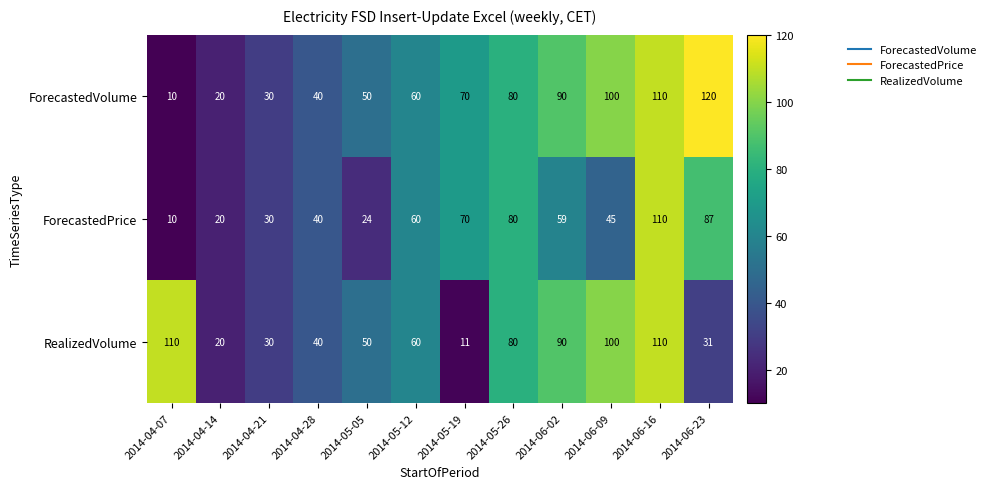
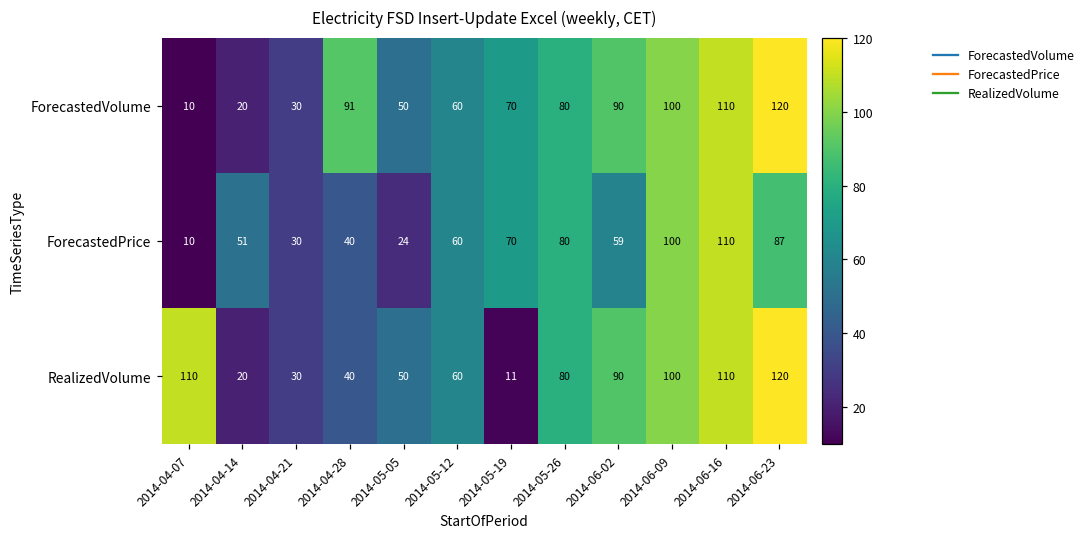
ForecastedVolume, 2014-04-28: 40 -> 91
ForecastedPrice, 2014-04-14: 20 -> 51
ForecastedPrice, 2014-06-09: 45 -> 100
RealizedVolume, 2014-06-23: 31 -> 120
